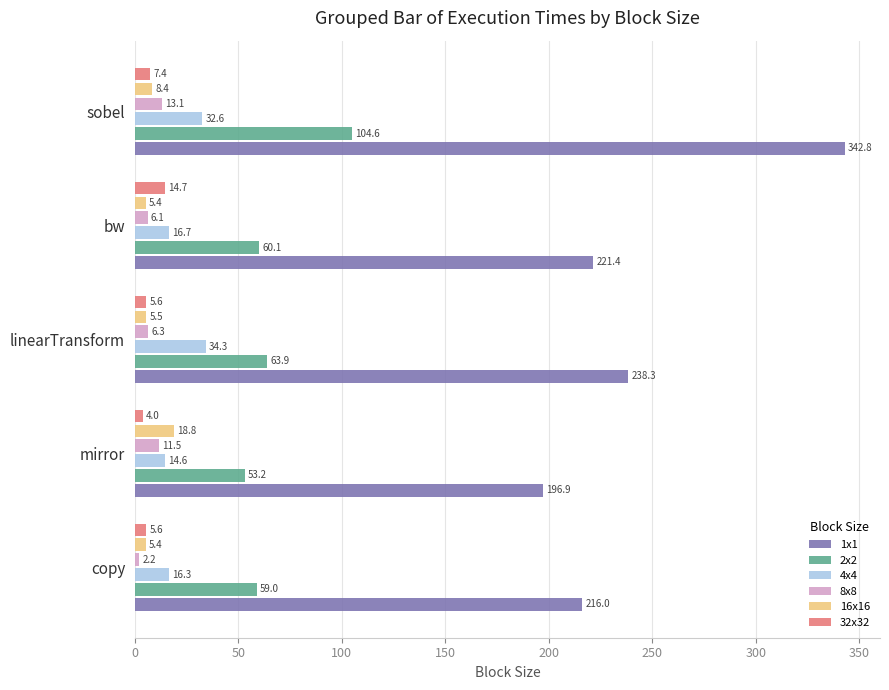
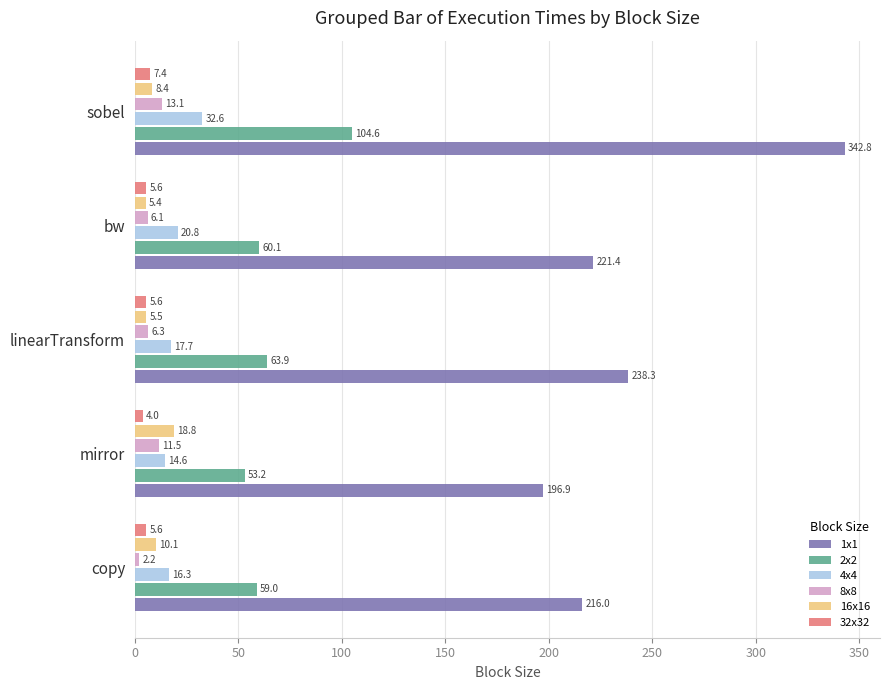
32x32, bw: 14.7 -> 5.6
4x4, bw: 16.7 -> 20.8
4x4, linearTransform: 34.3 -> 17.7
16x16, copy: 5.4 -> 10.1
